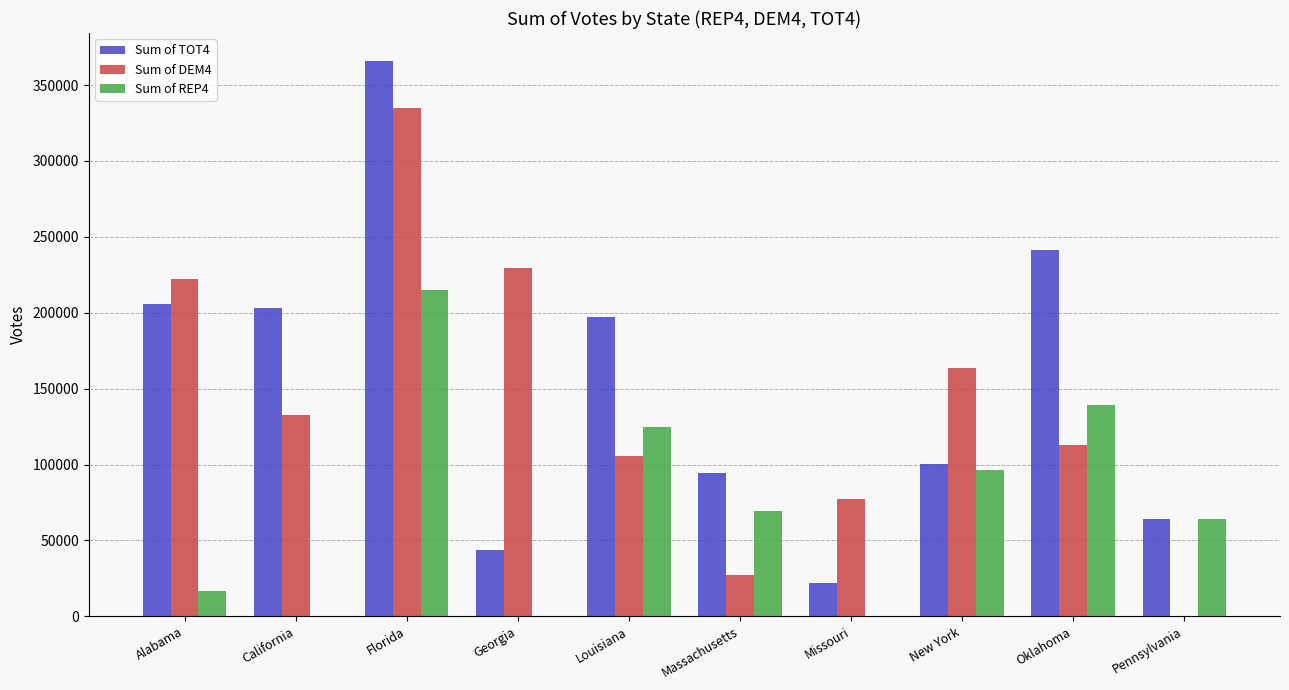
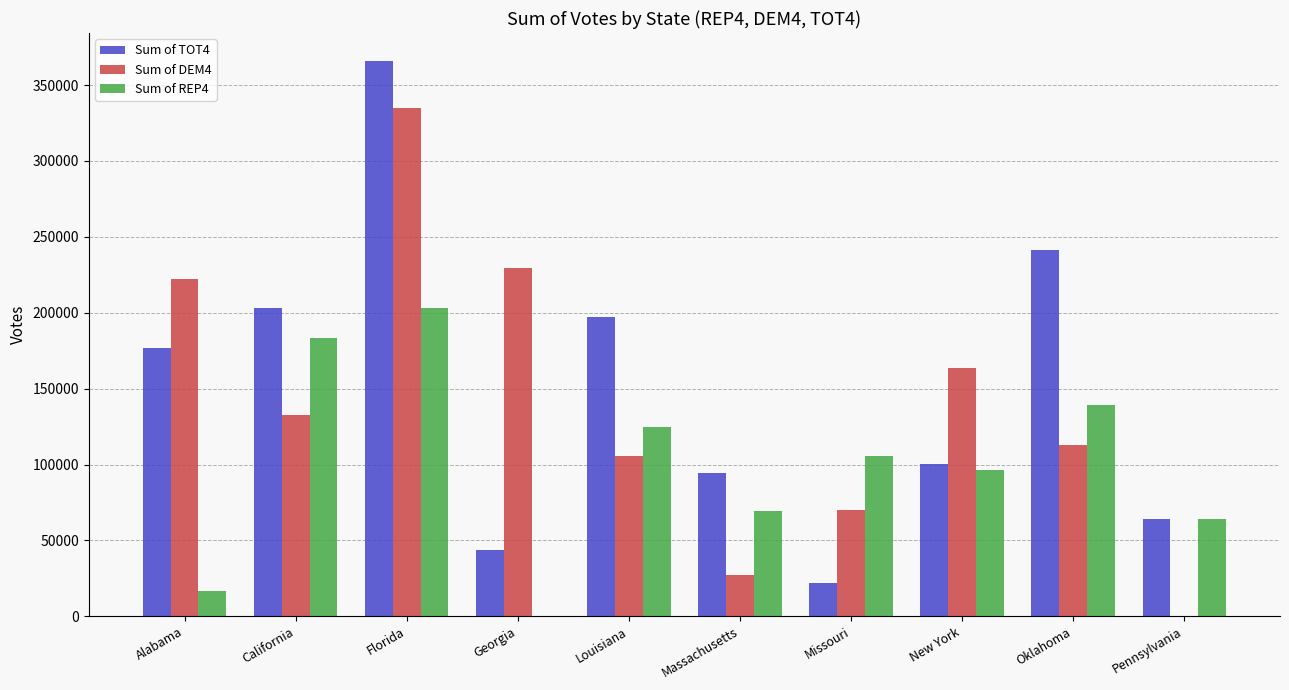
Sum of TOT4, Alabama: 206000 -> 177000
Sum of REP4, California: 0 -> 184000
Sum of REP4, Florida: 215000 -> 203000
Sum of DEM4, Missouri: 77000 -> 70000
Sum of REP4, Missouri: 0 -> 106000
